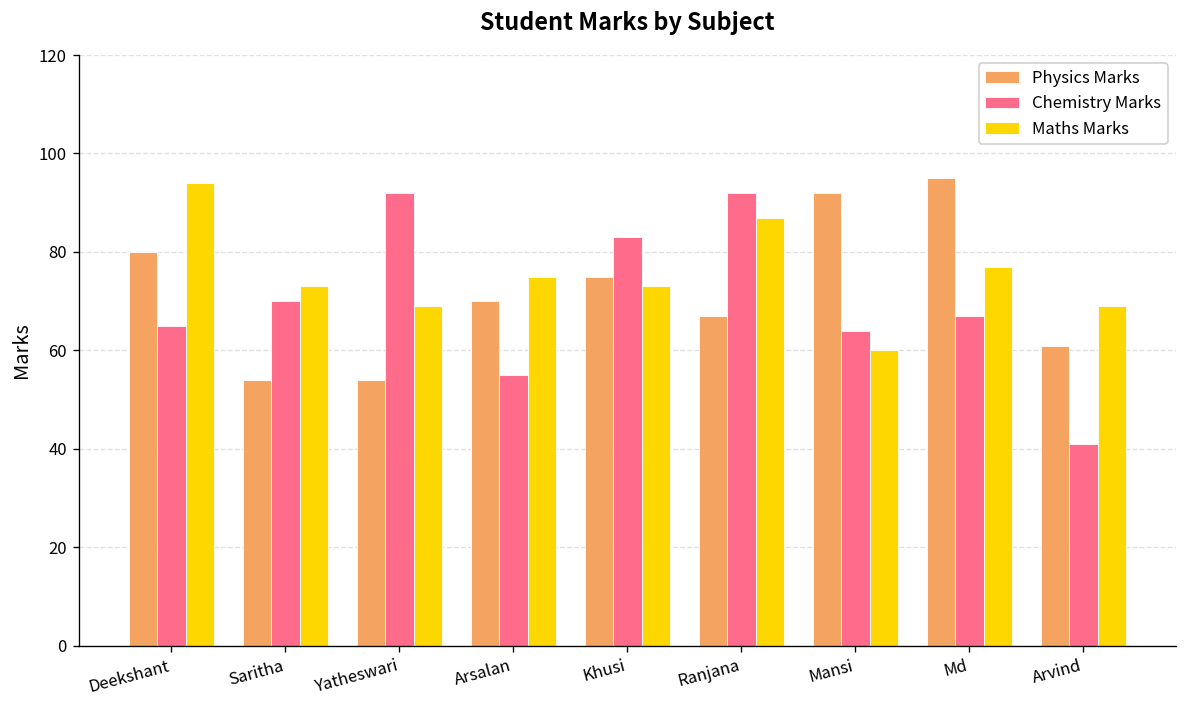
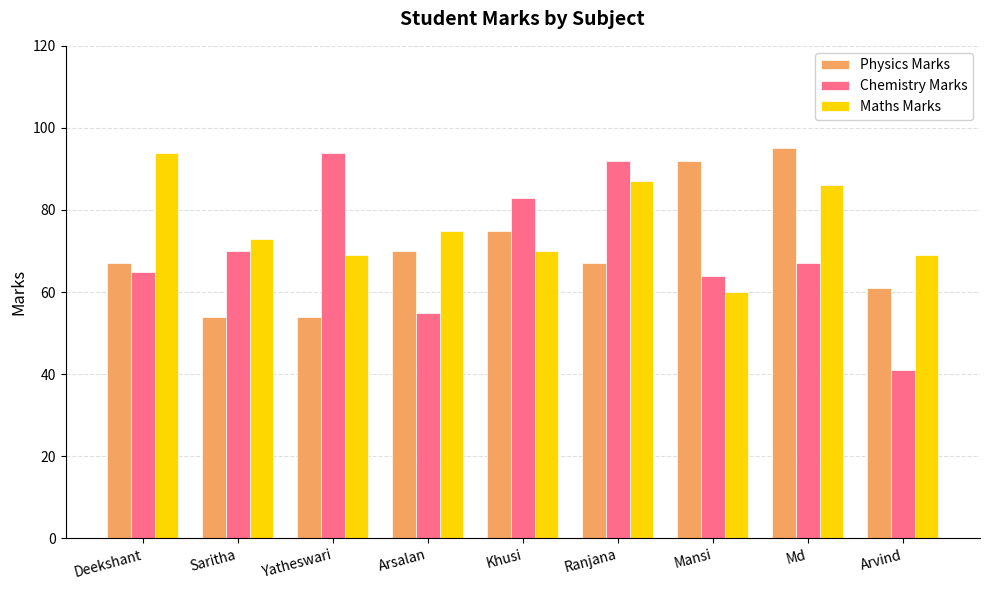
Physics Marks, Deekshant: 80 -> 67
Chemistry Marks, Yatheswari: 92 -> 94
Maths Marks, Khusi: 73 -> 70
Maths Marks, Md: 77 -> 86
